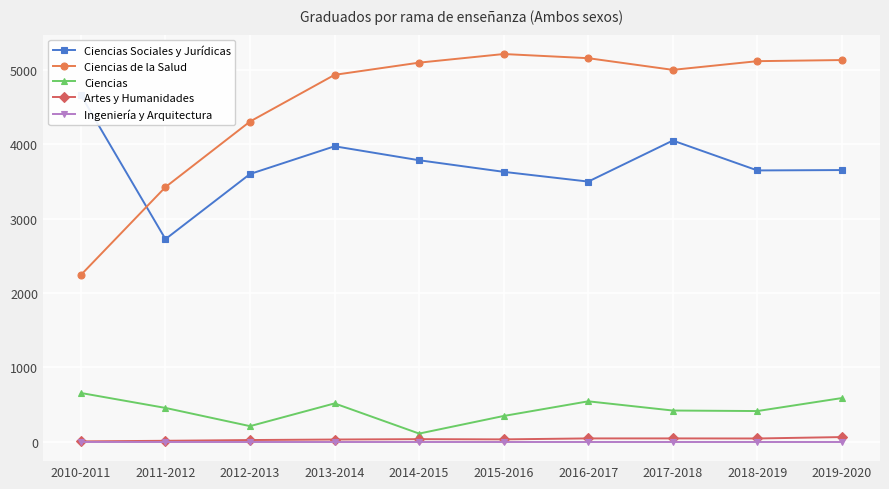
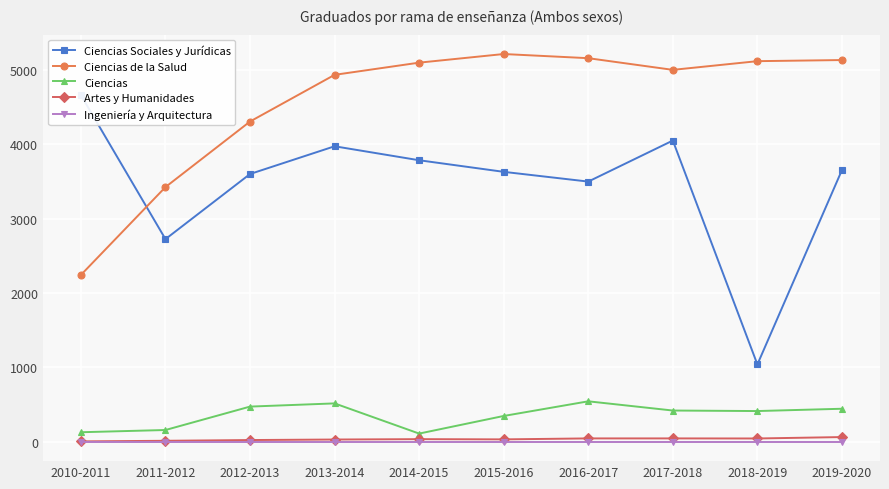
Ciencias, 2010-2011: 700 -> 100
Ciencias, 2011-2012: 500 -> 200
Ciencias, 2012-2013: 200 -> 500
Ciencias Sociales y Jurídicas, 2018-2019: 3700 -> 1000
Ciencias, 2019-2020: 600 -> 400
